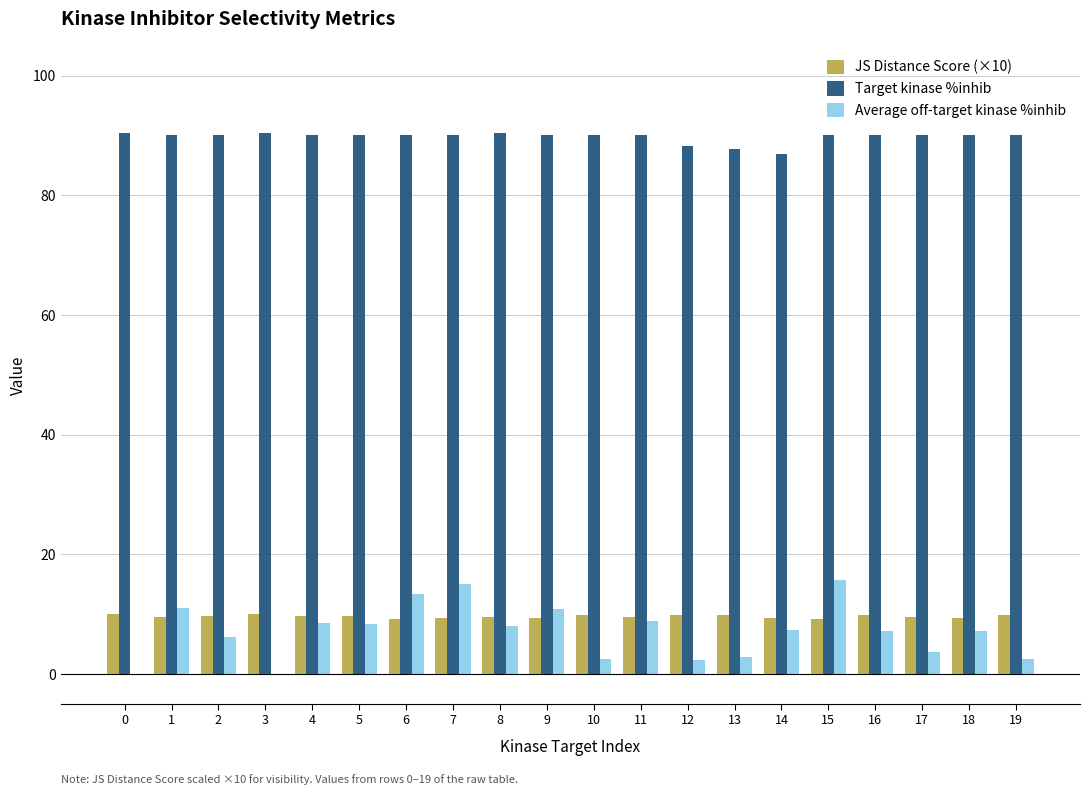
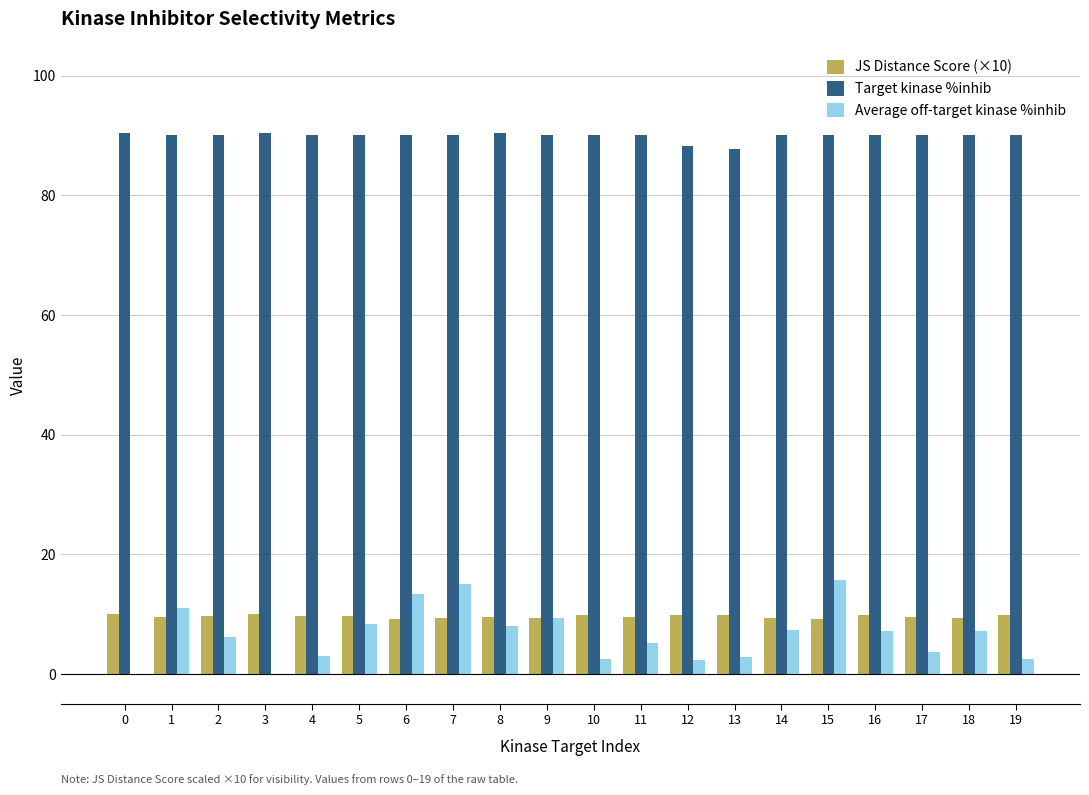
Average off-target kinase %inhib, 4: 8 -> 3
Average off-target kinase %inhib, 9: 11 -> 9
Average off-target kinase %inhib, 11: 9 -> 5
Target kinase %inhib, 14: 87 -> 90
